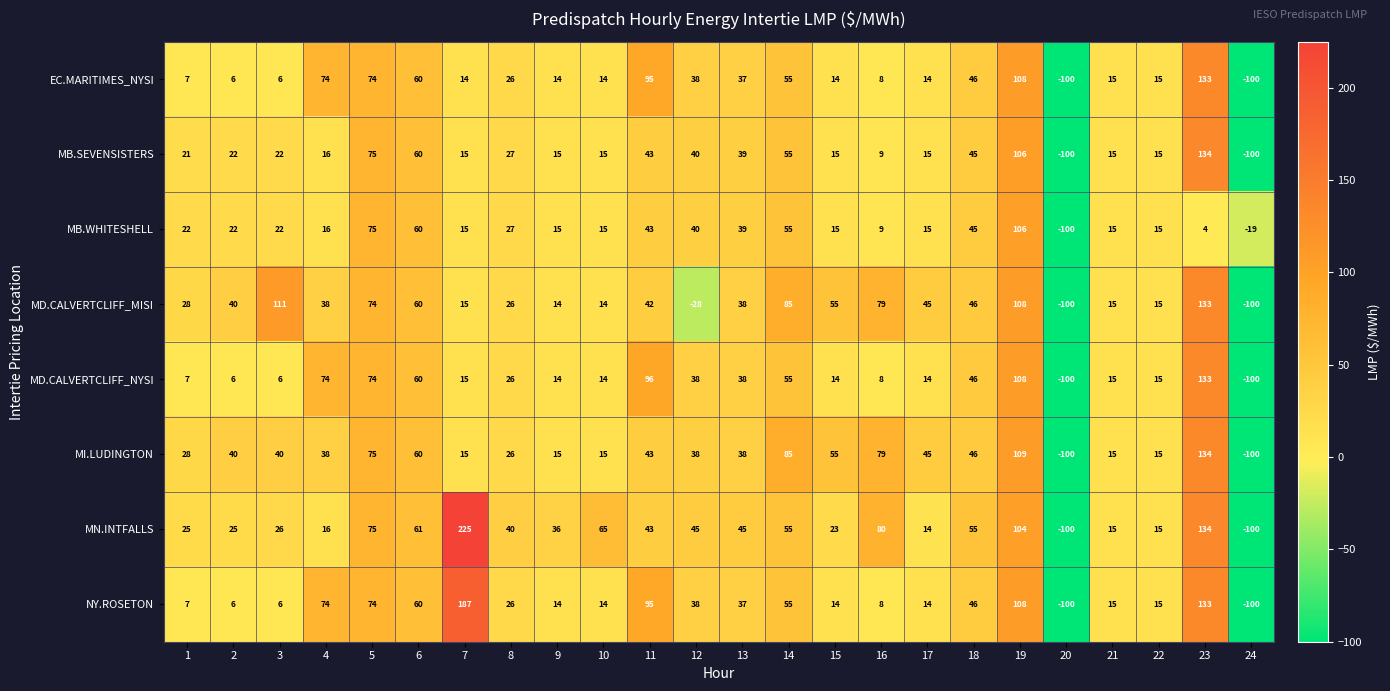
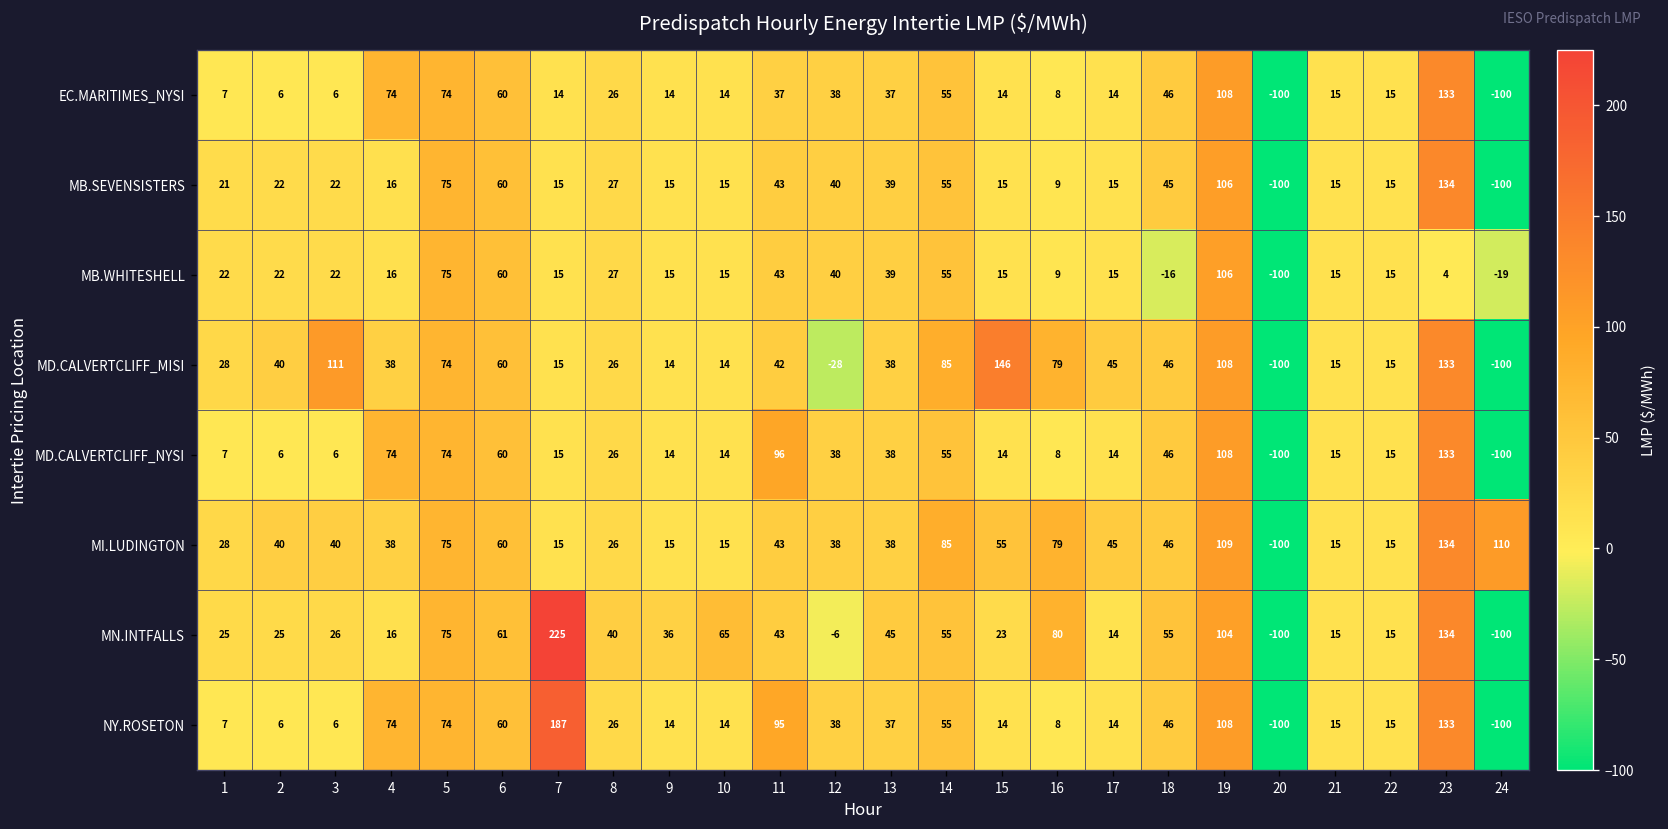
EC.MARITIMES_NYSI, 11: 95 -> 37
MB.WHITESHELL, 18: 45 -> -16
MD.CALVERTCLIFF_MISI, 15: 55 -> 146
MI.LUDINGTON, 24: -100 -> 110
MN.INTFALLS, 12: 45 -> -6
